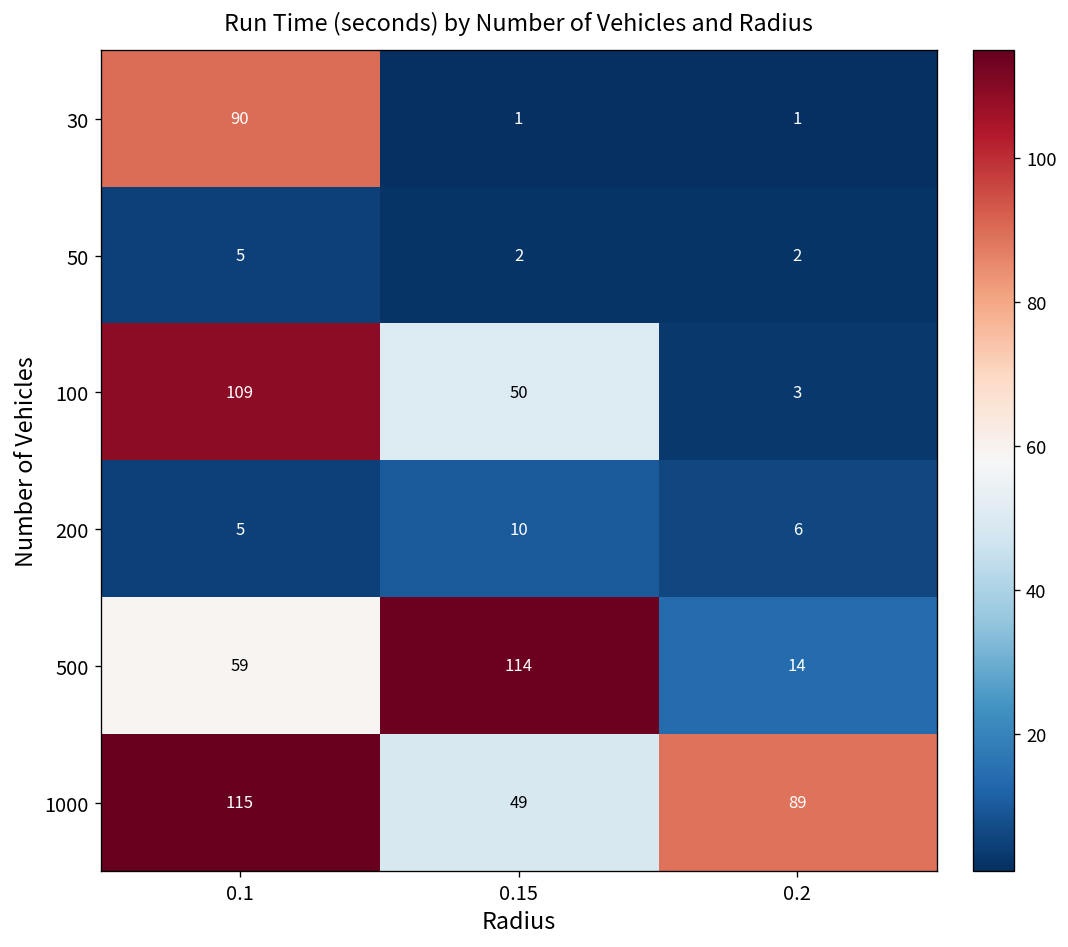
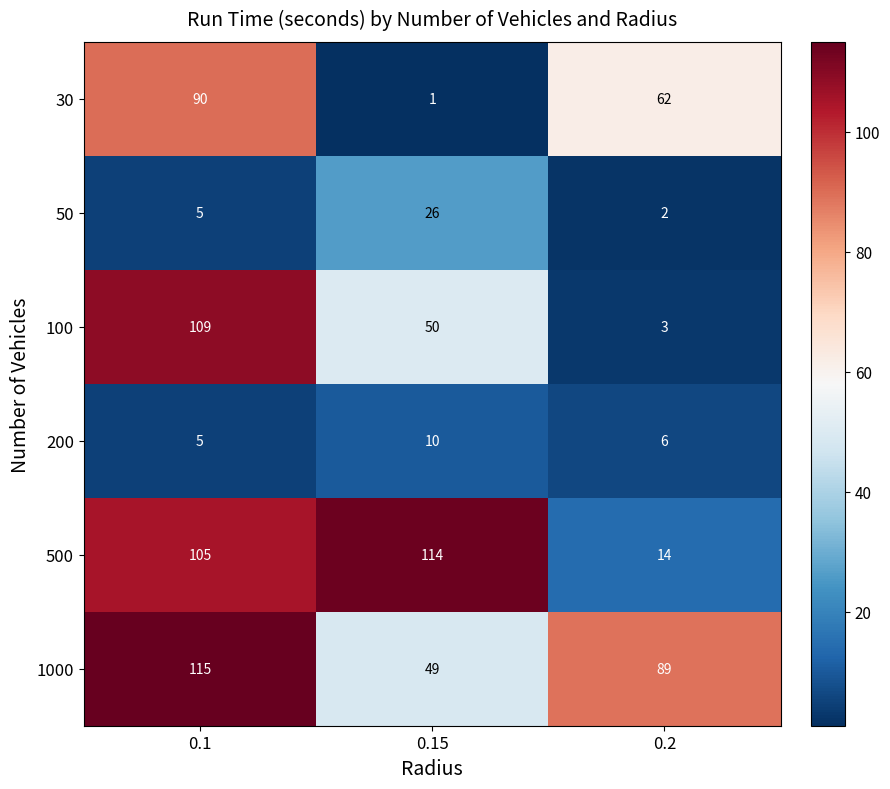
30, 0.2: 1 -> 62
50, 0.15: 2 -> 26
500, 0.1: 59 -> 105
